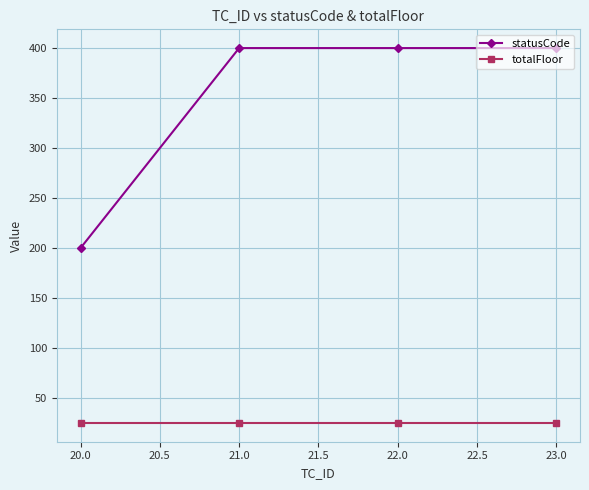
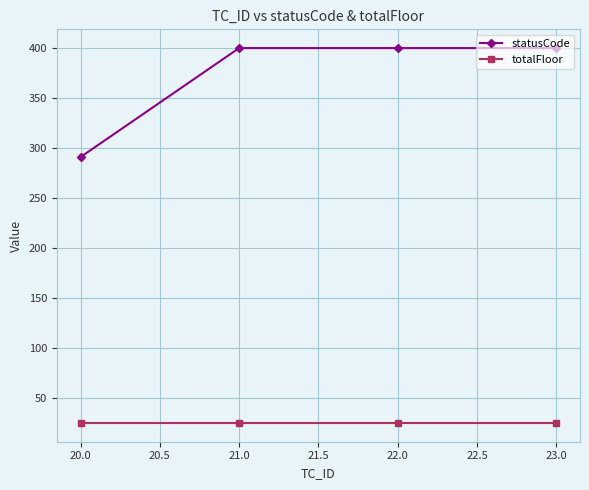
statusCode, 20.0: 200 -> 290
